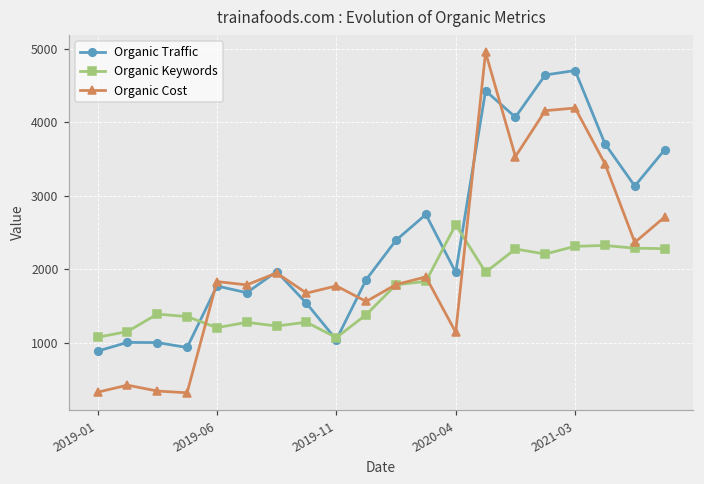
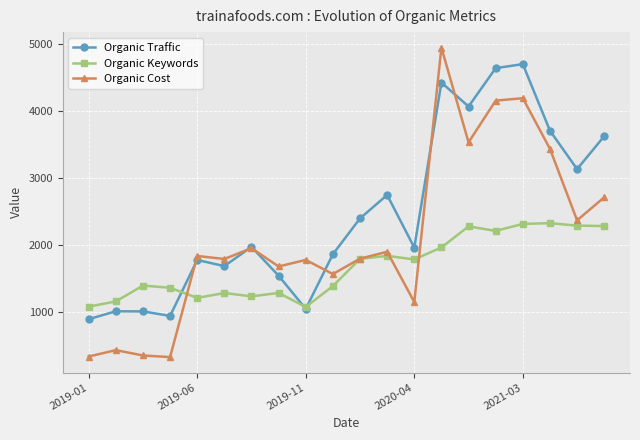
Organic Keywords, 2020-04: 2600 -> 1800
